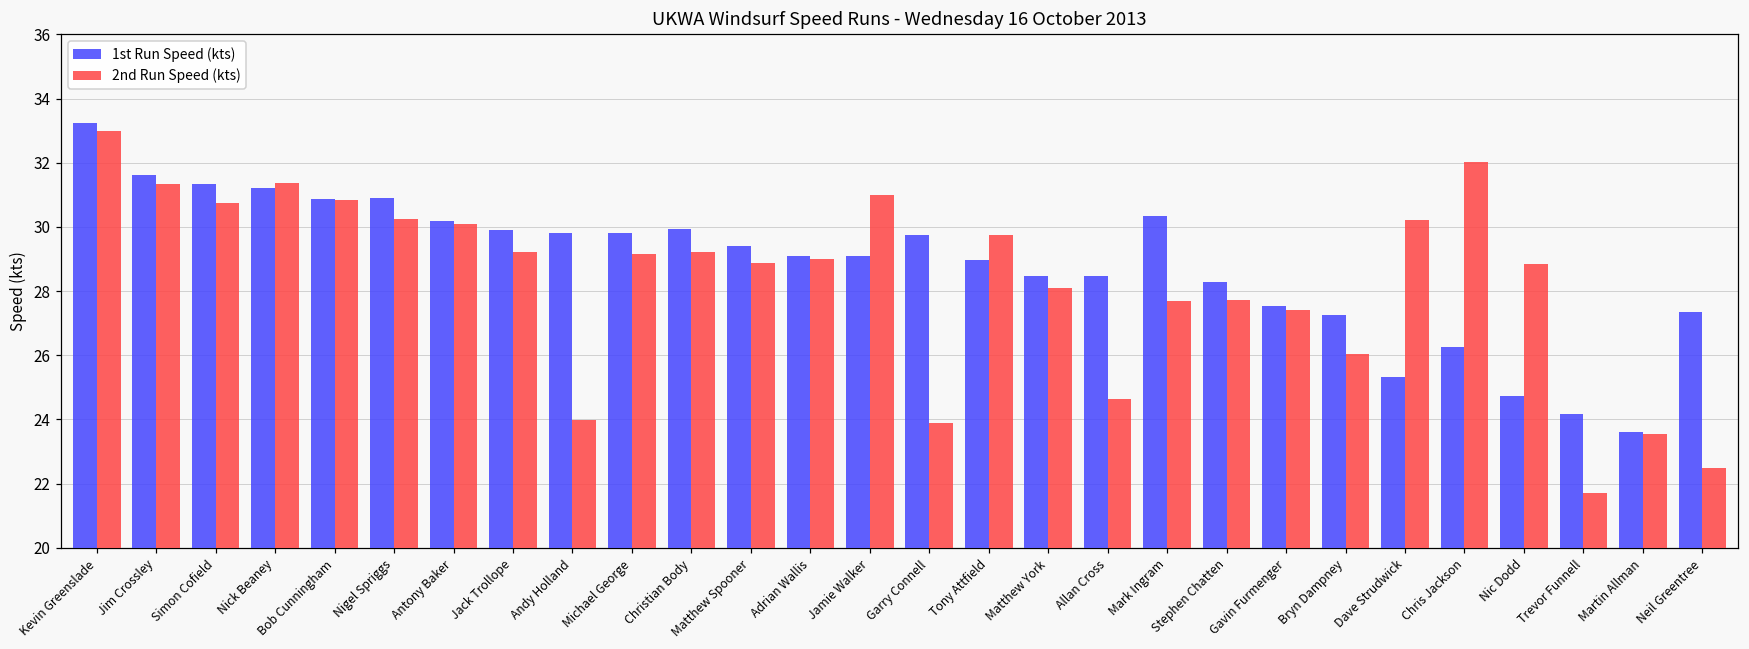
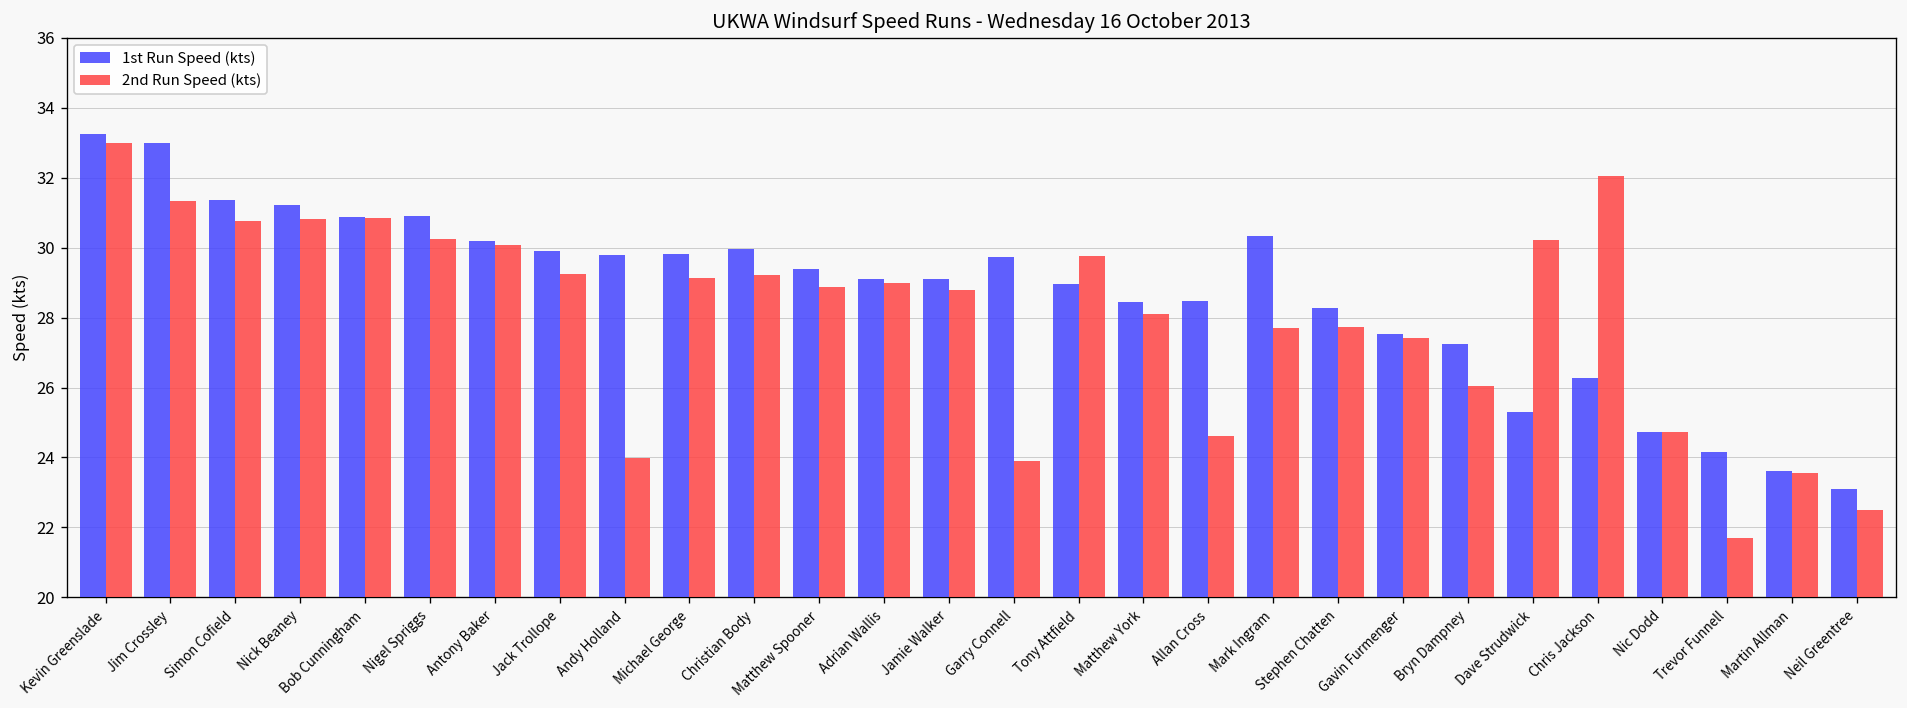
1st Run Speed (kts), Jim Crossley: 31.6 -> 33.0
2nd Run Speed (kts), Nick Beaney: 31.4 -> 30.8
2nd Run Speed (kts), Jamie Walker: 31.0 -> 28.8
2nd Run Speed (kts), Nic Dodd: 28.9 -> 24.7
1st Run Speed (kts), Neil Greentree: 27.3 -> 23.1
